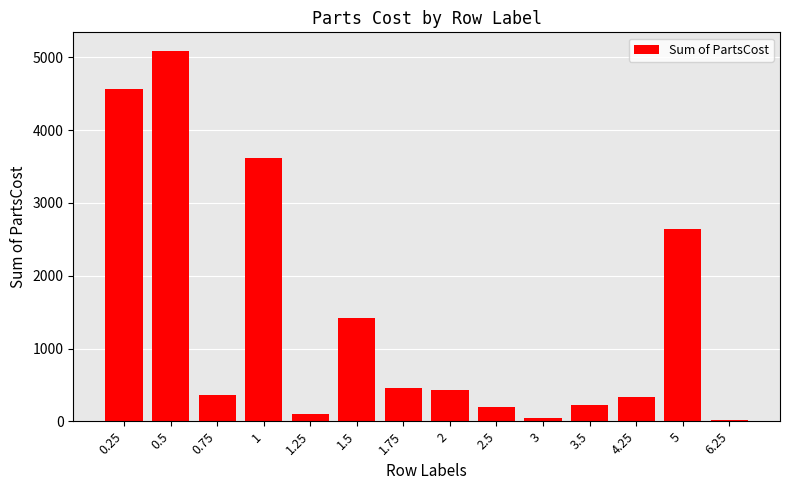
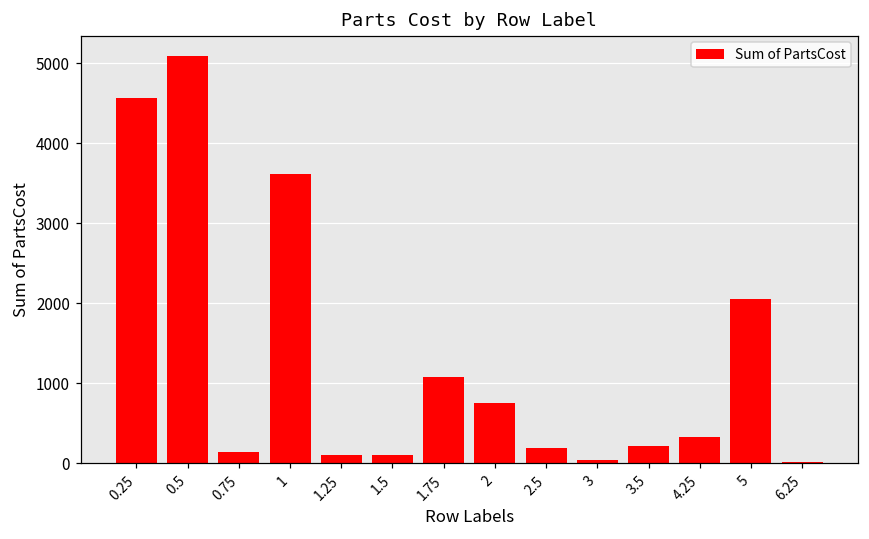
0.75: 400 -> 100
1.5: 1400 -> 100
1.75: 500 -> 1100
2: 400 -> 800
5: 2600 -> 2000
